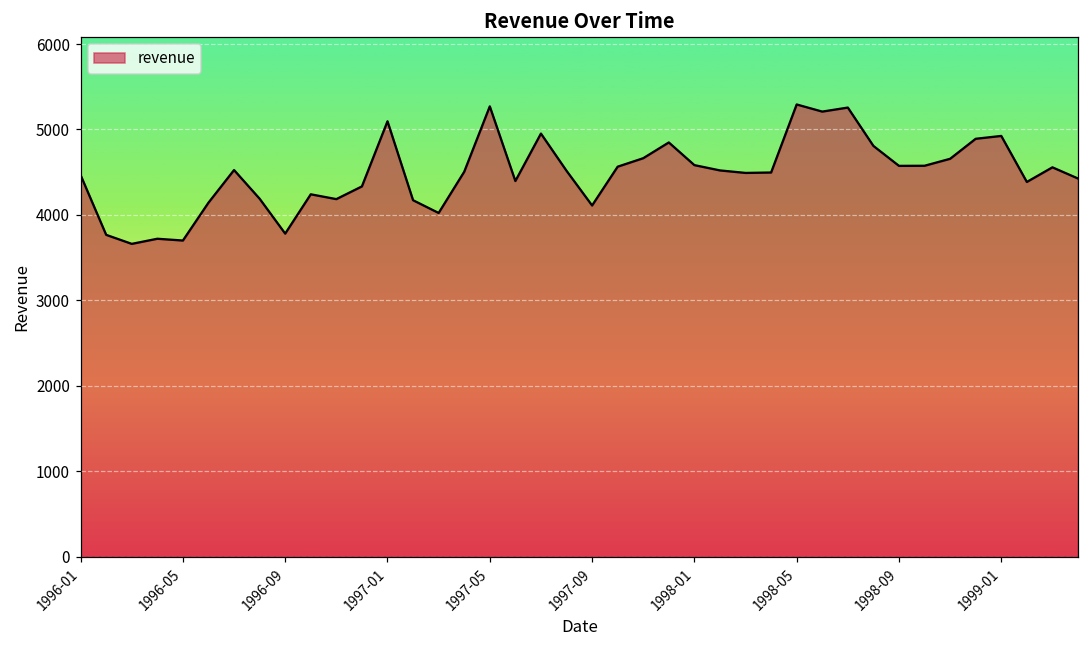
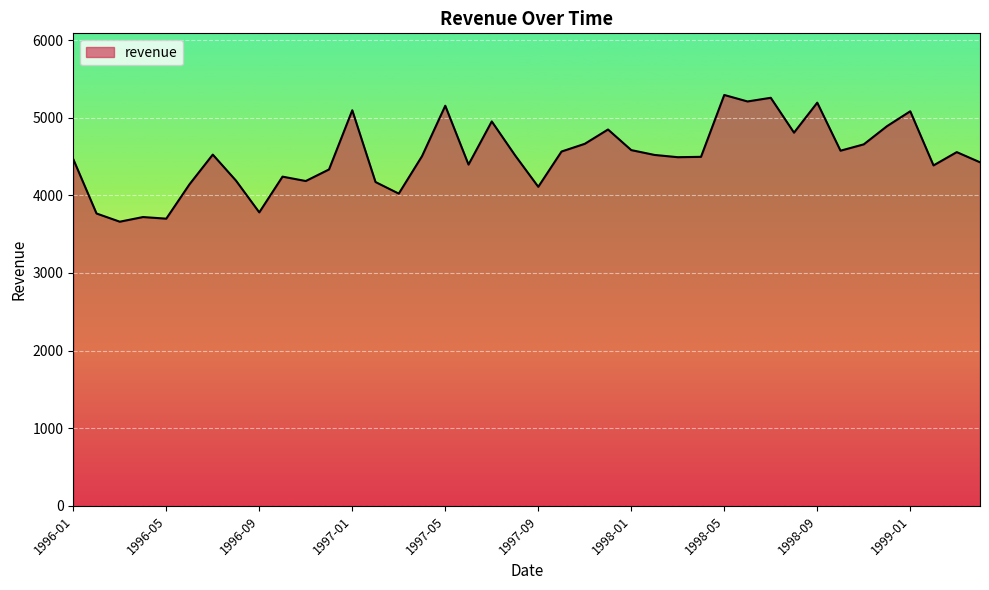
1997-05: 5300 -> 5200
1998-09: 4600 -> 5200
1999-01: 4900 -> 5100
